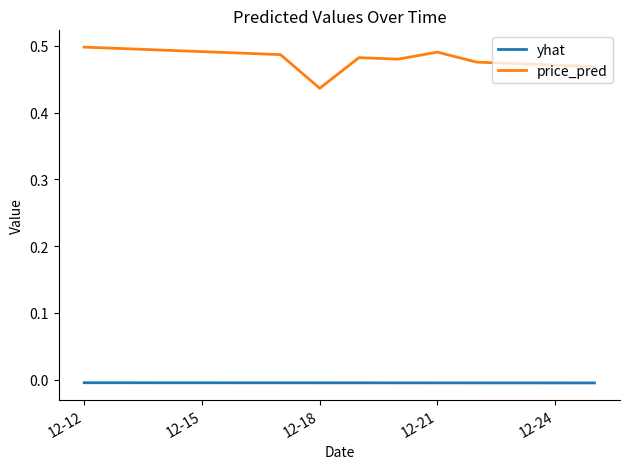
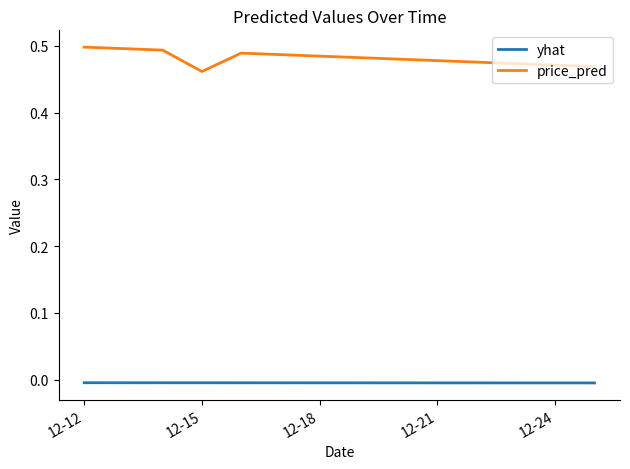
price_pred, 12-15: 0.49 -> 0.46
price_pred, 12-18: 0.44 -> 0.48
price_pred, 12-21: 0.49 -> 0.48
